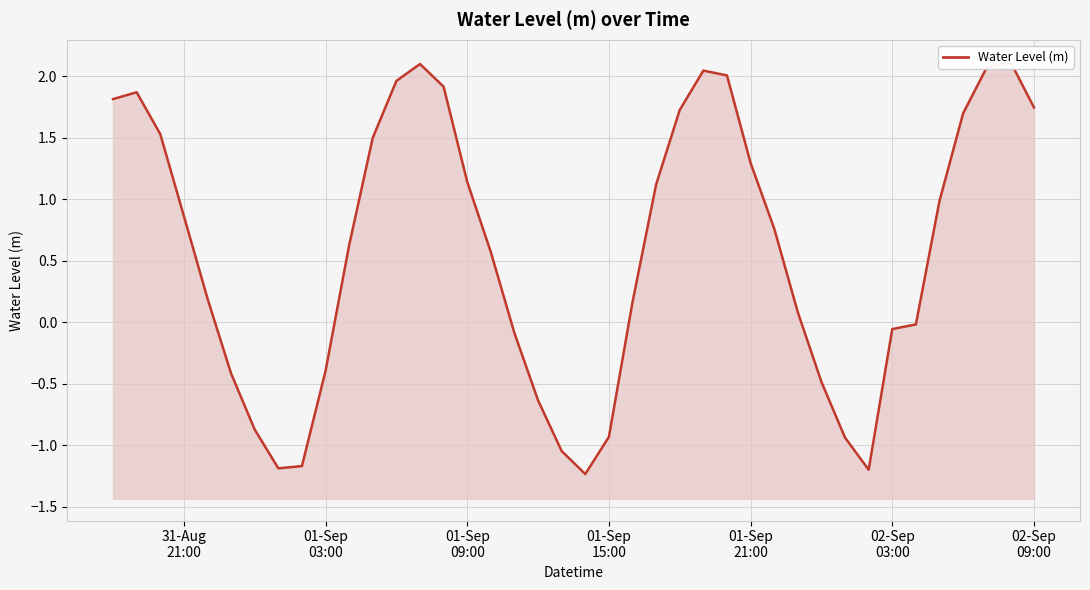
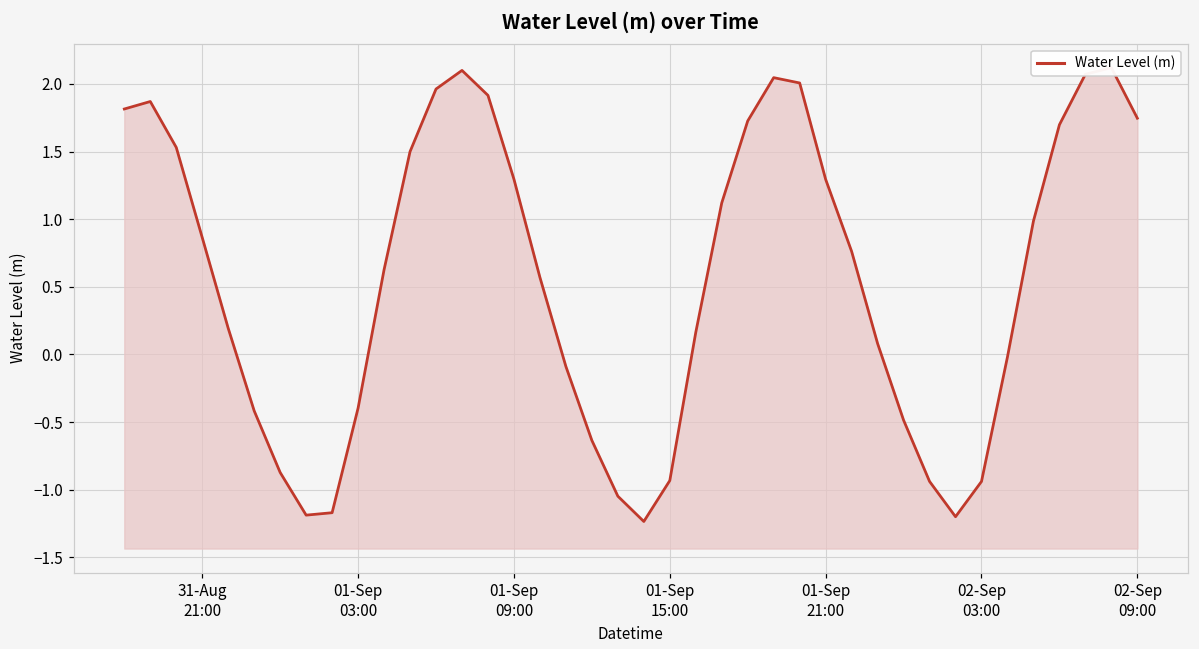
01-Sep 09:00: 1.14 -> 1.30
02-Sep 03:00: -0.06 -> -0.94
